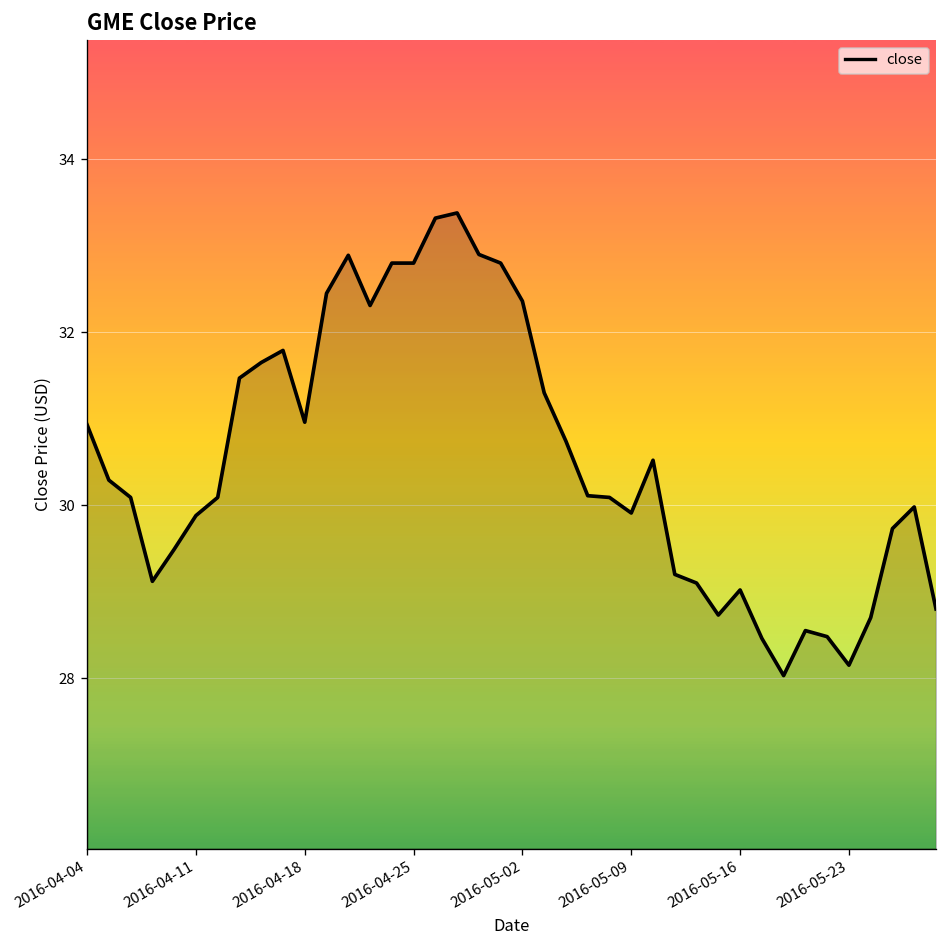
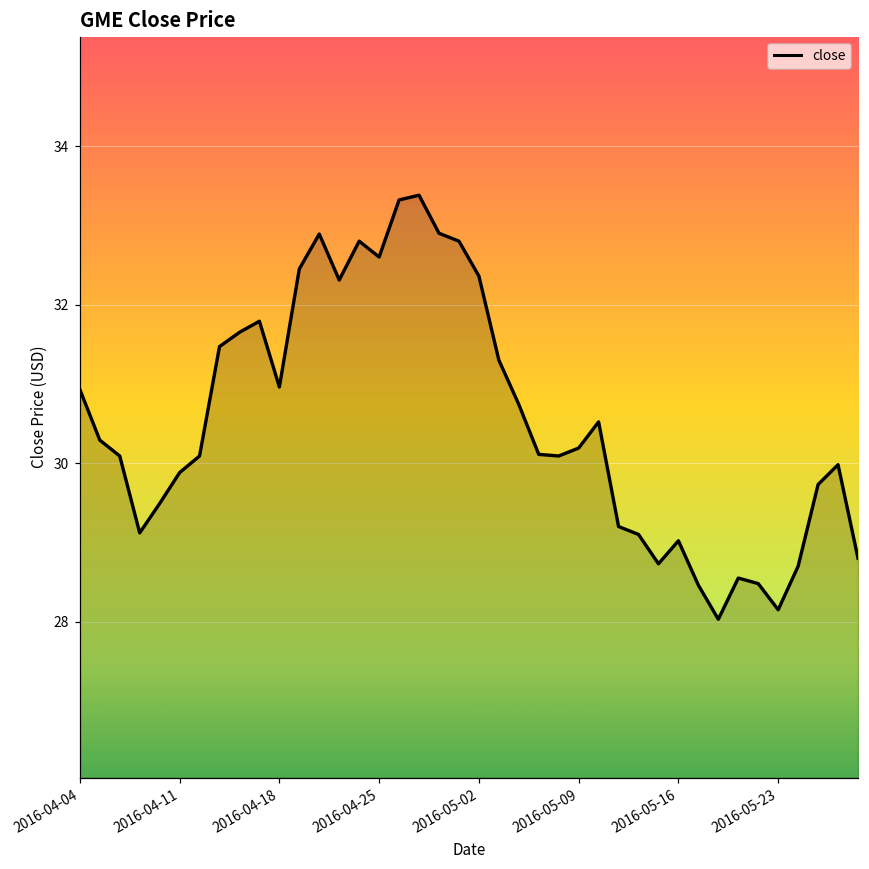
2016-04-25: 32.8 -> 32.6
2016-05-09: 29.9 -> 30.2
